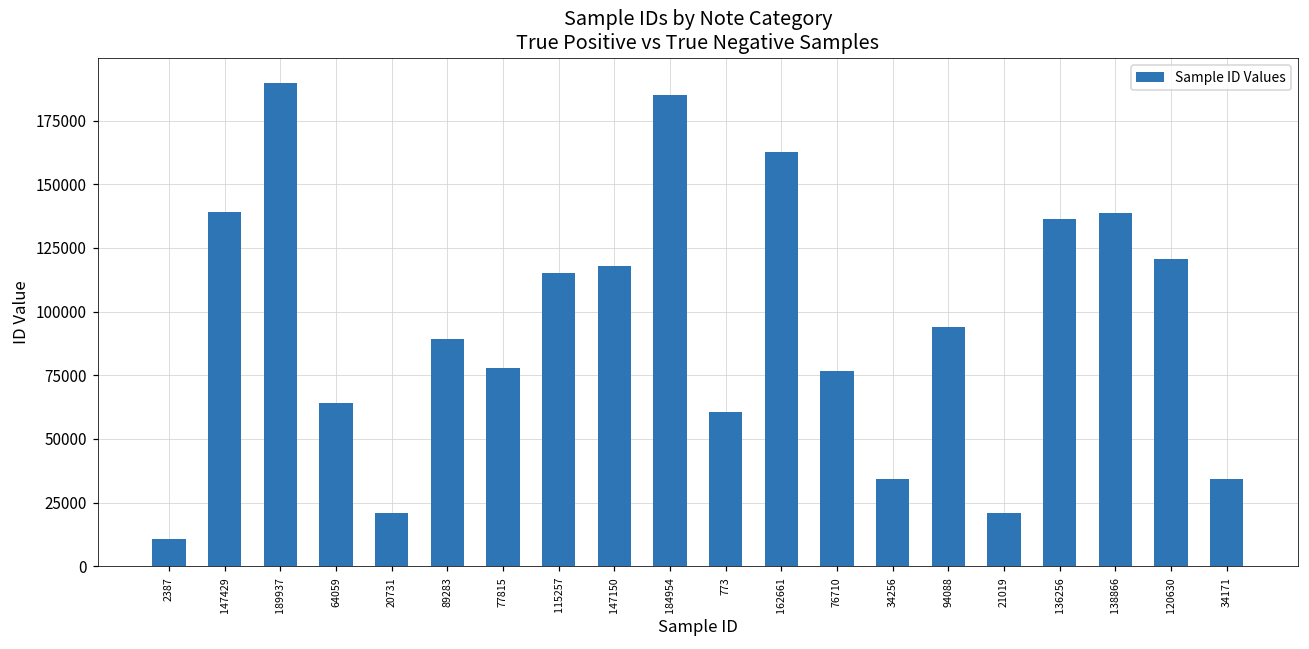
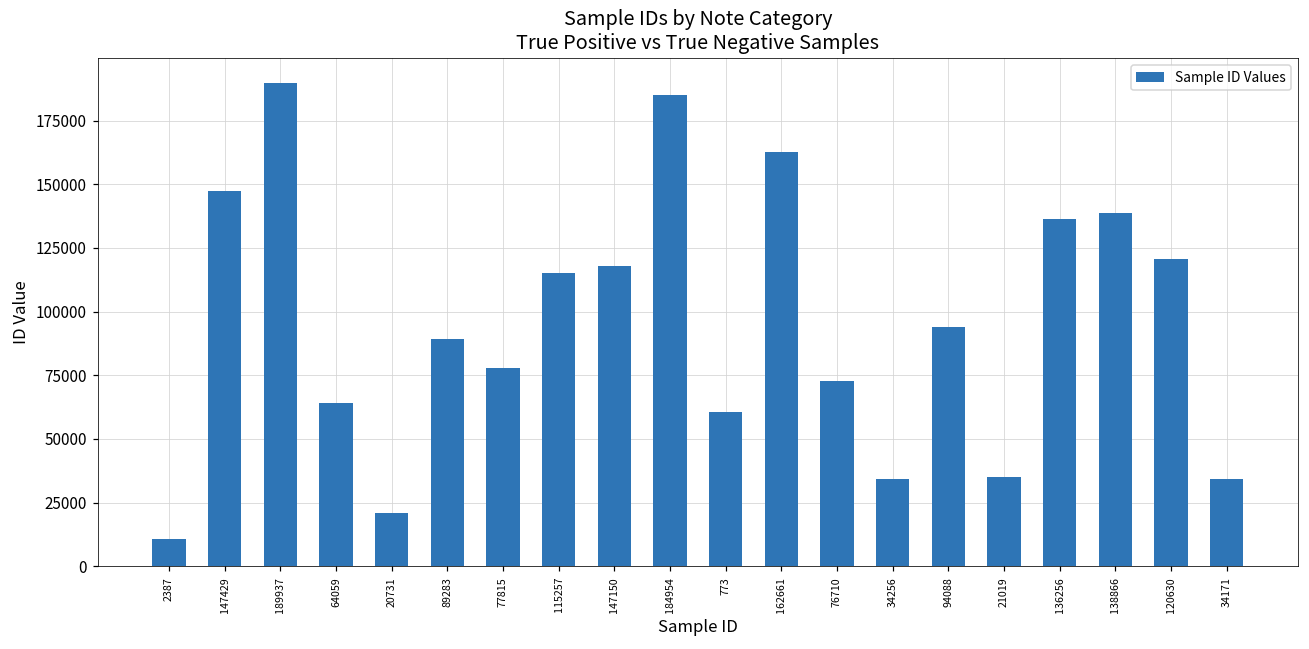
147429: 139000 -> 147000
76710: 77000 -> 73000
21019: 21000 -> 35000
